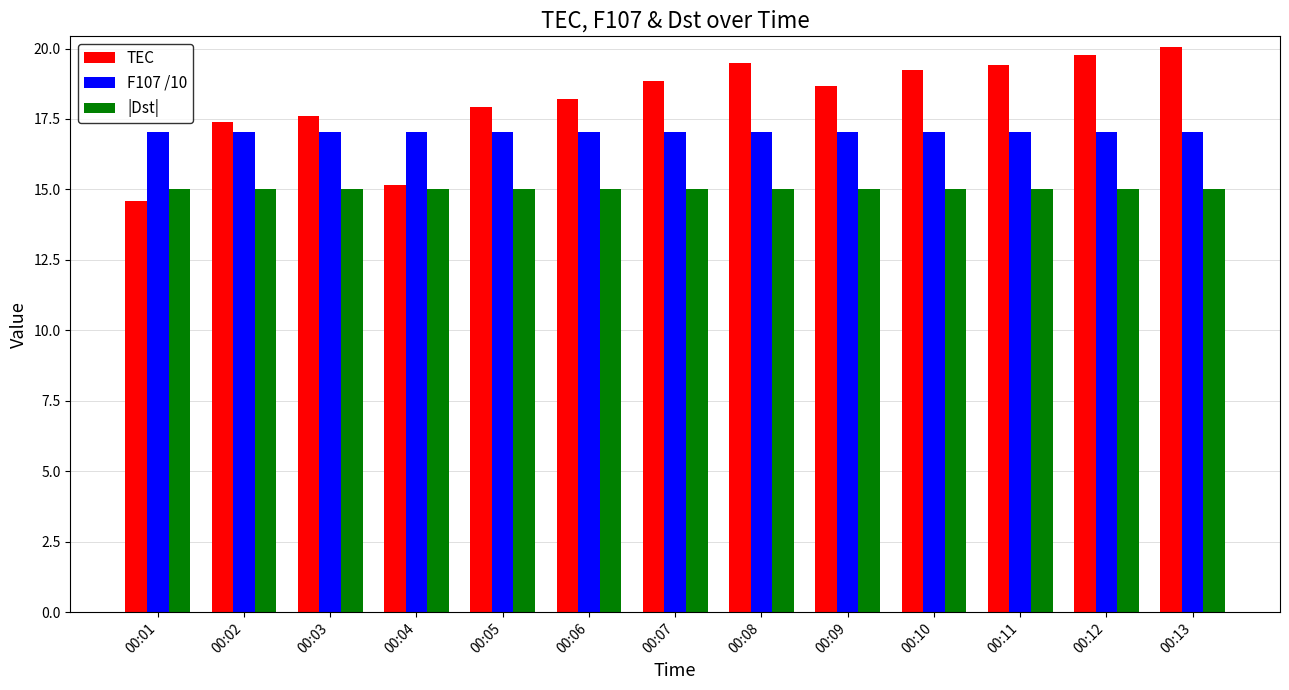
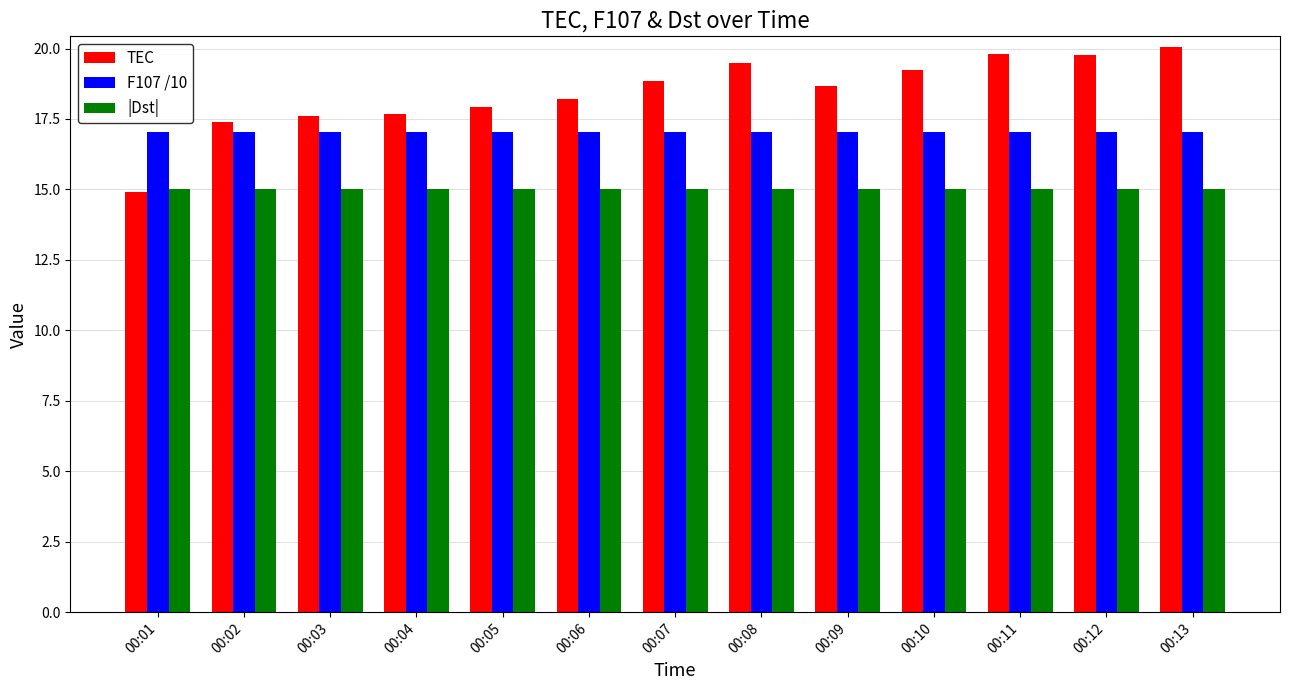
TEC, 00:01: 14.6 -> 14.9
TEC, 00:04: 15.2 -> 17.7
TEC, 00:11: 19.4 -> 19.8
